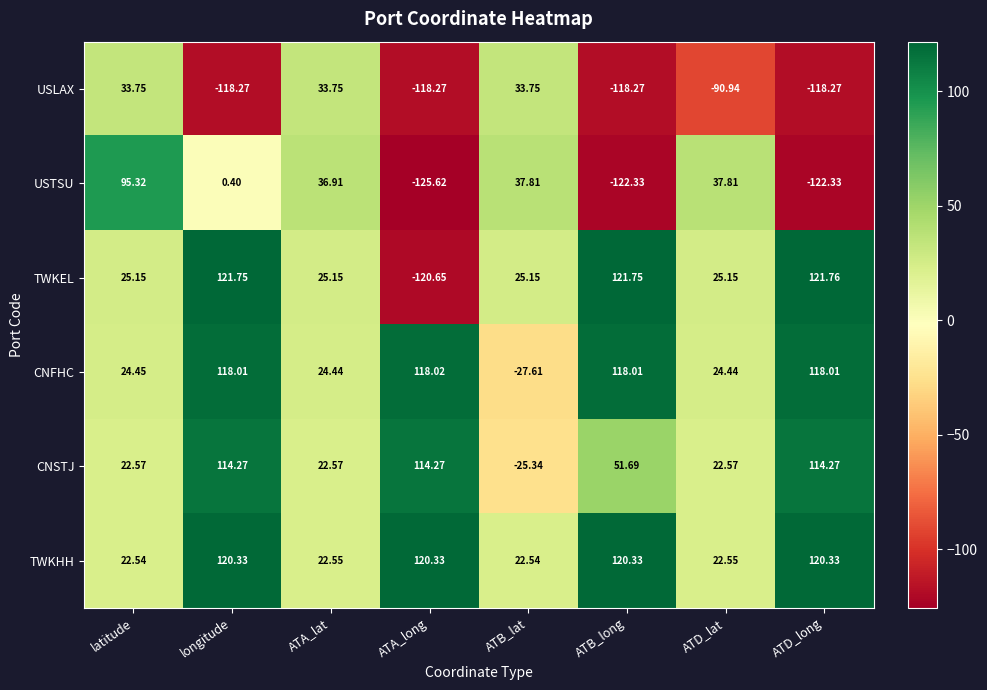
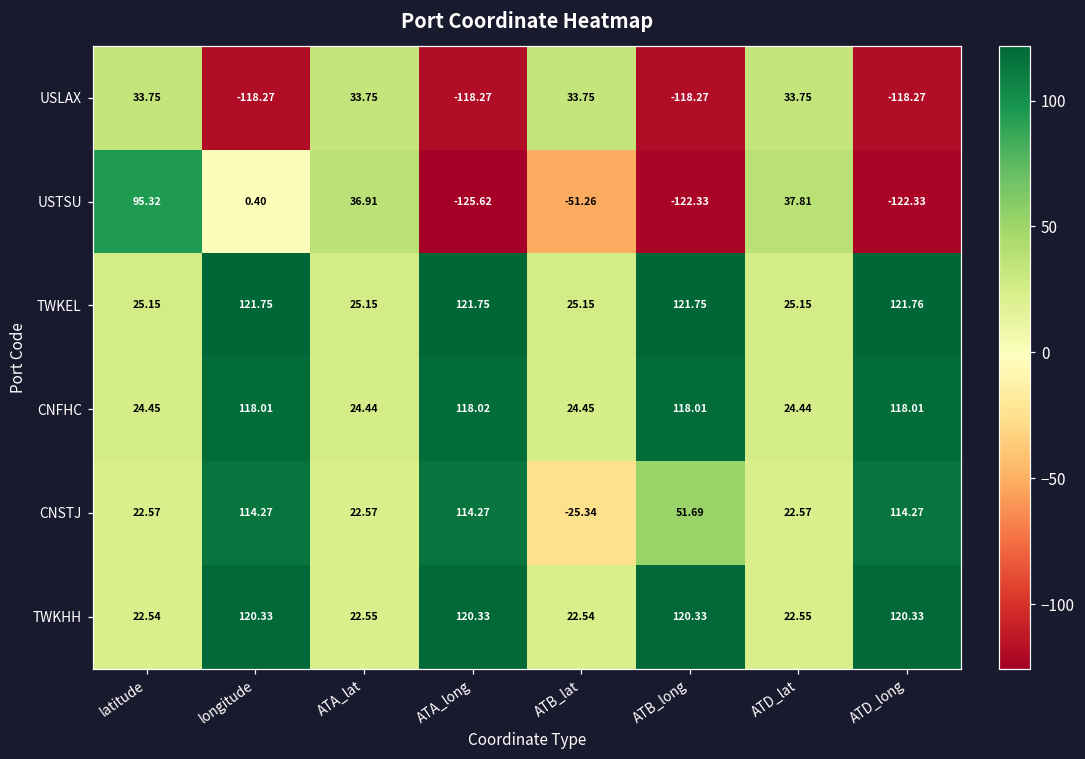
USLAX, ATD_lat: -90.94 -> 33.75
USTSU, ATB_lat: 37.81 -> -51.26
TWKEL, ATA_long: -120.65 -> 121.75
CNFHC, ATB_lat: -27.61 -> 24.45
